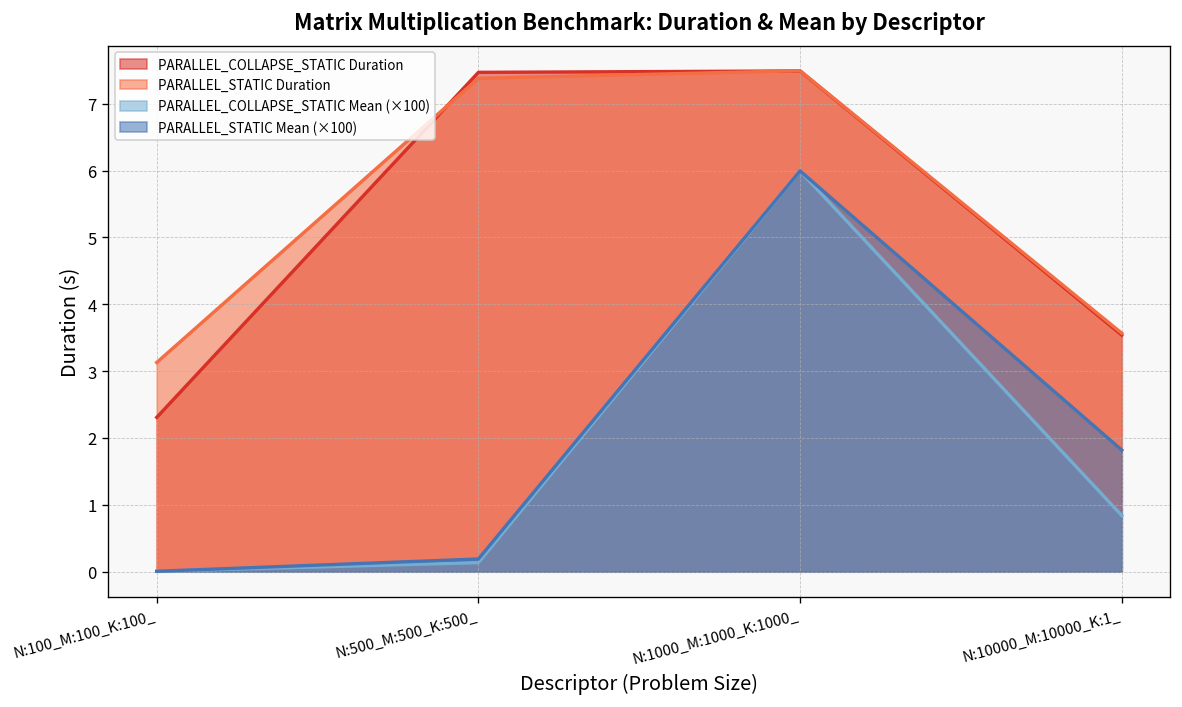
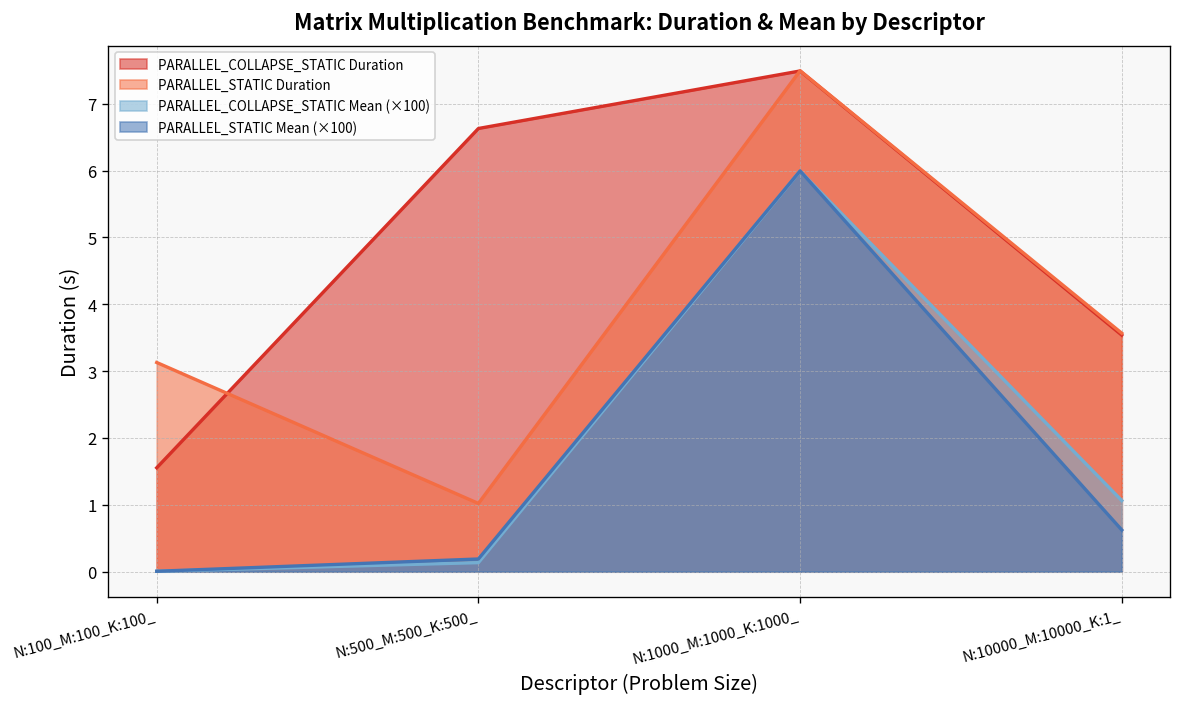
PARALLEL_COLLAPSE_STATIC Duration, N:100_M:100_K:100_: 2.3 -> 1.6
PARALLEL_COLLAPSE_STATIC Duration, N:500_M:500_K:500_: 7.5 -> 6.6
PARALLEL_STATIC Duration, N:500_M:500_K:500_: 7.4 -> 1.0
PARALLEL_COLLAPSE_STATIC Mean (×100), N:10000_M:10000_K:1_: 0.8 -> 1.1
PARALLEL_STATIC Mean (×100), N:10000_M:10000_K:1_: 1.8 -> 0.6
